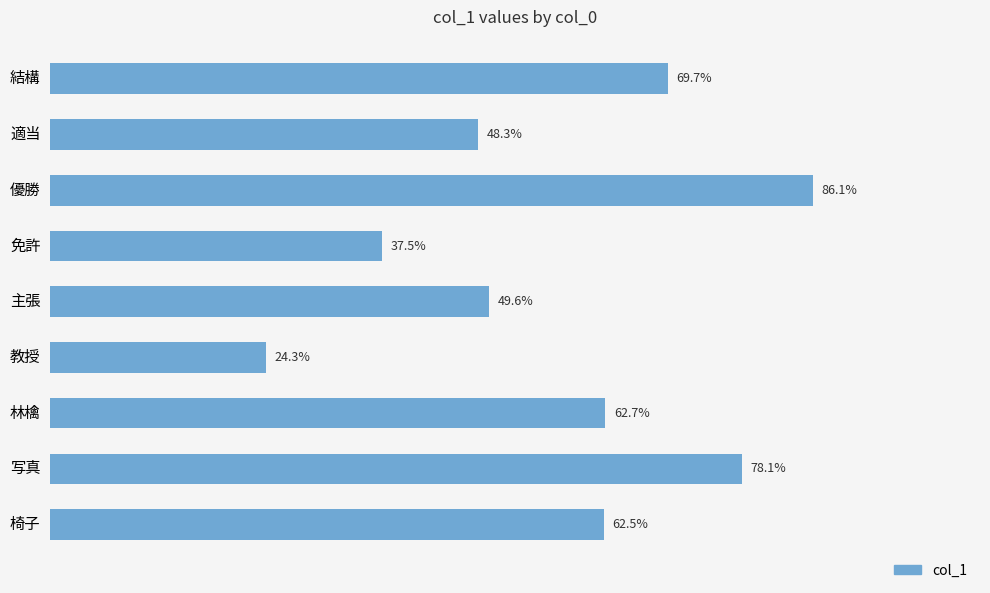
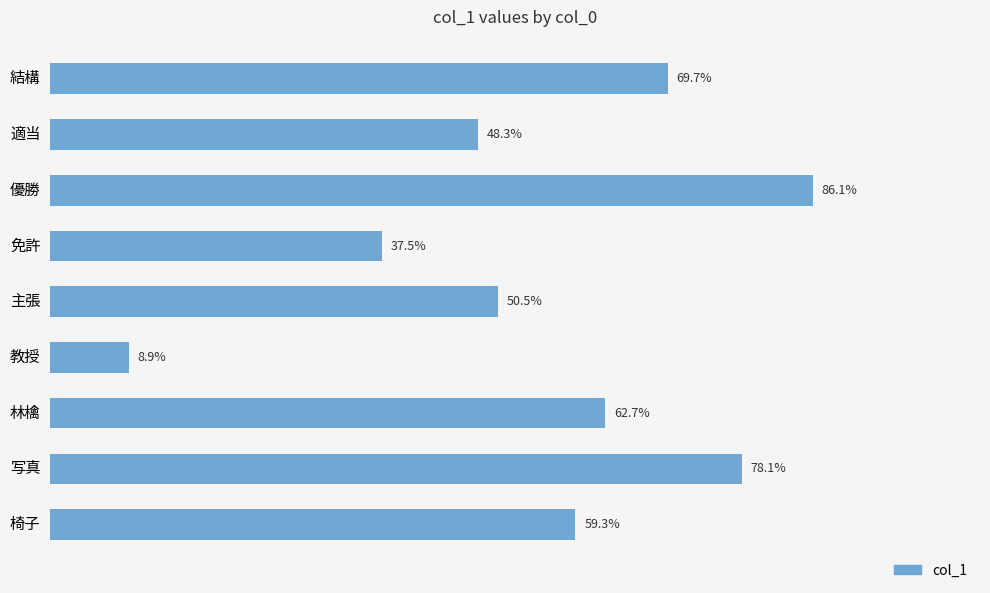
主張: 49.6% -> 50.5%
教授: 24.3% -> 8.9%
椅子: 62.5% -> 59.3%
